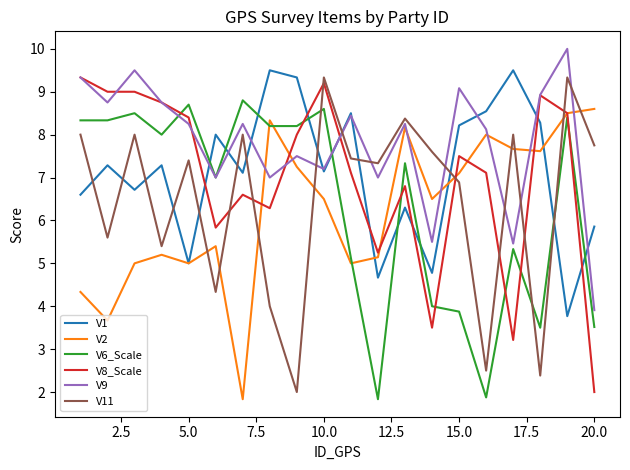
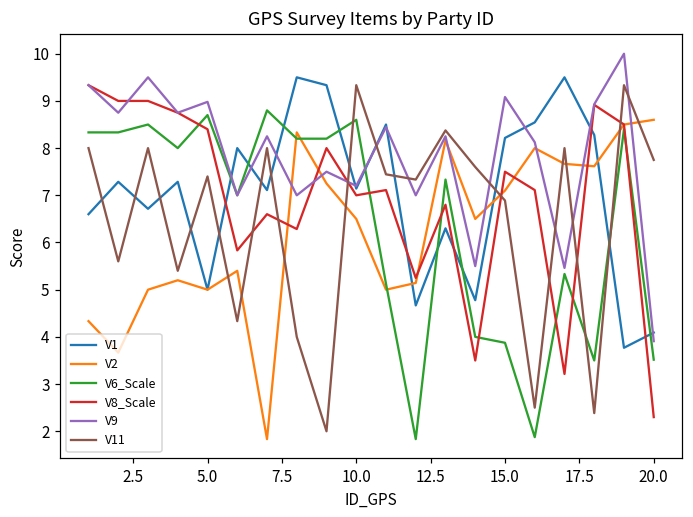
V9, 5.0: 8.3 -> 9.0
V8_Scale, 10.0: 9.2 -> 7.0
V1, 20.0: 5.9 -> 4.1
V8_Scale, 20.0: 2.0 -> 2.3
